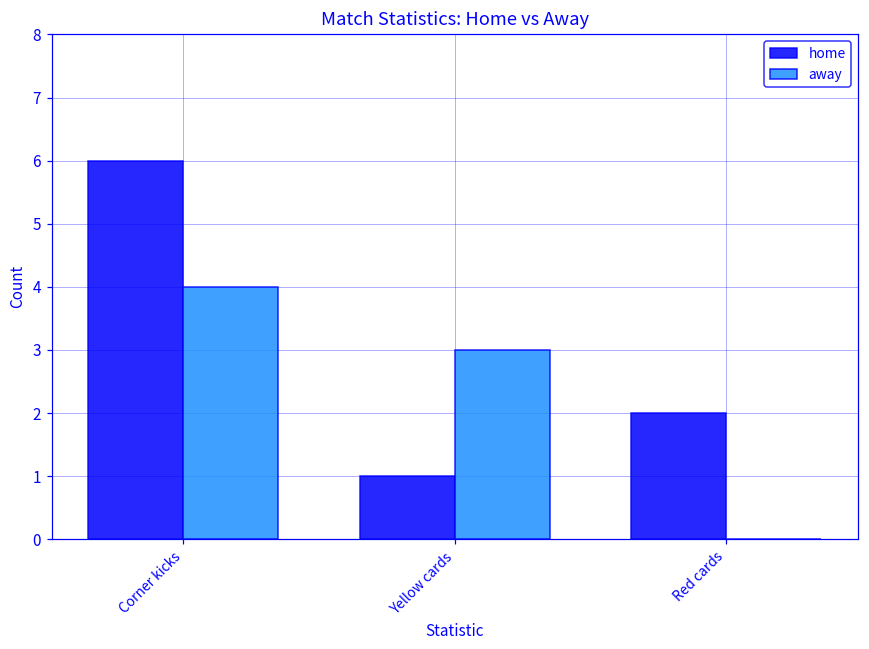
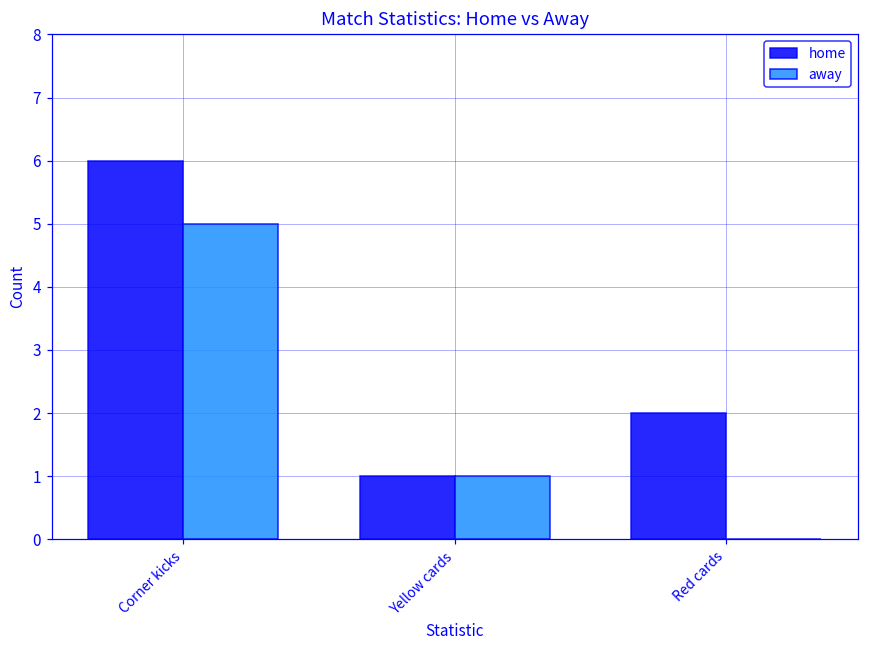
away, Corner kicks: 4 -> 5
away, Yellow cards: 3 -> 1
